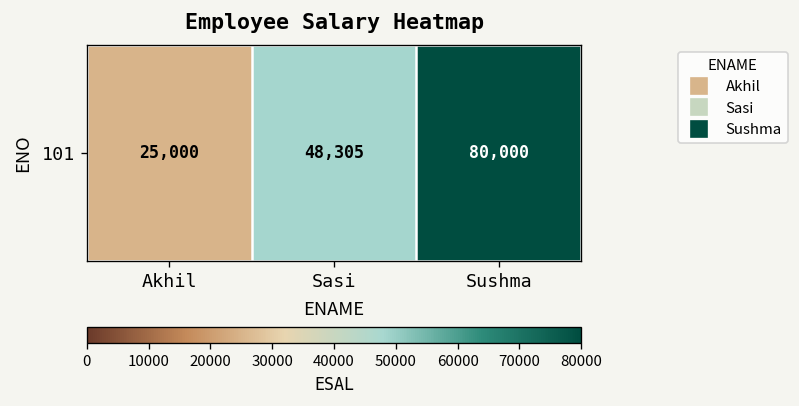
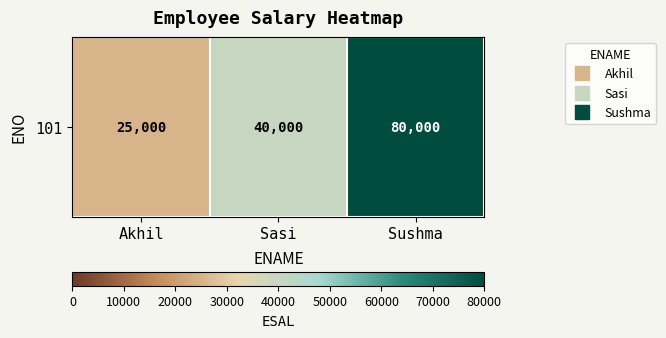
101, Sasi: 48,305 -> 40,000
